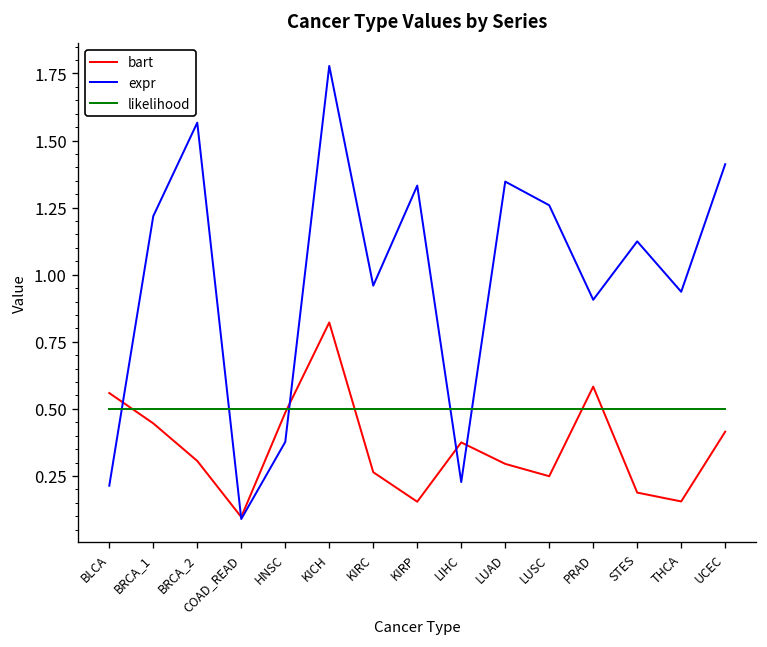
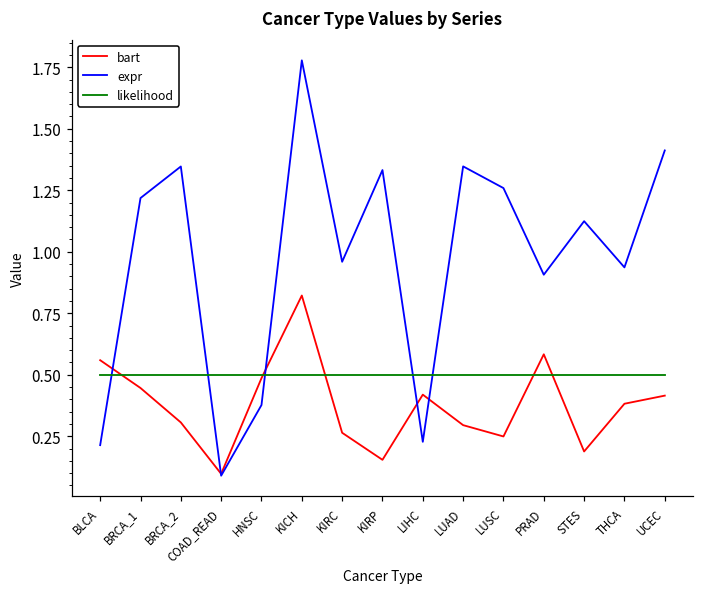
expr, BRCA_2: 1.57 -> 1.35
bart, LIHC: 0.38 -> 0.42
bart, THCA: 0.16 -> 0.38
